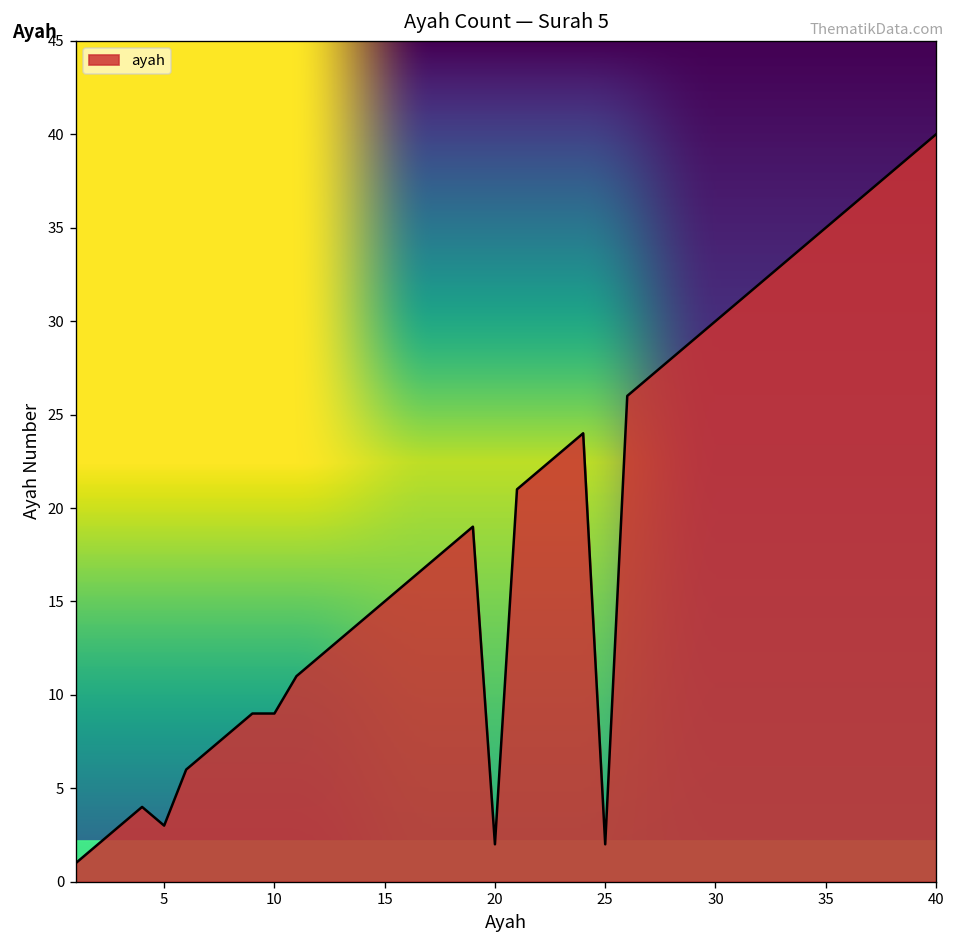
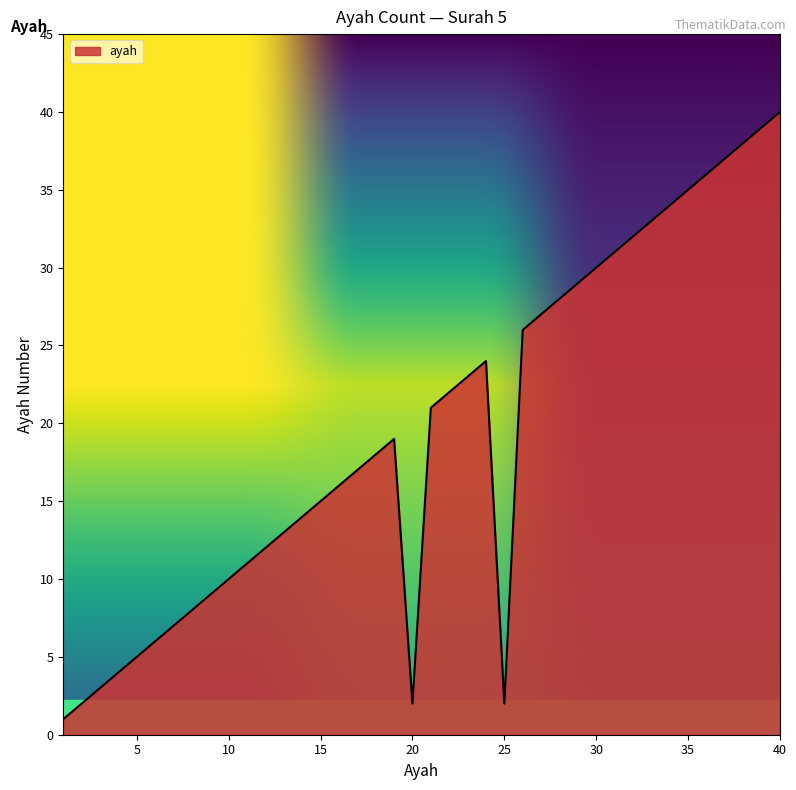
5: 3 -> 5
10: 9 -> 10
